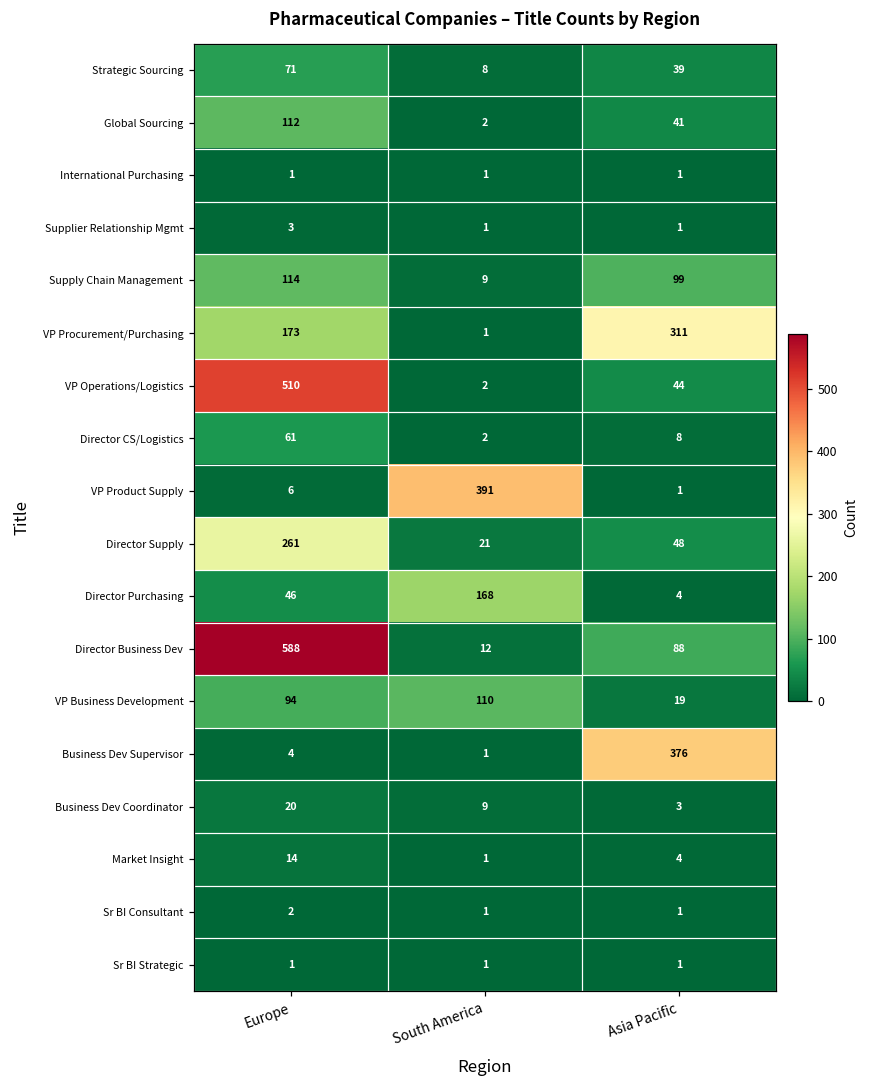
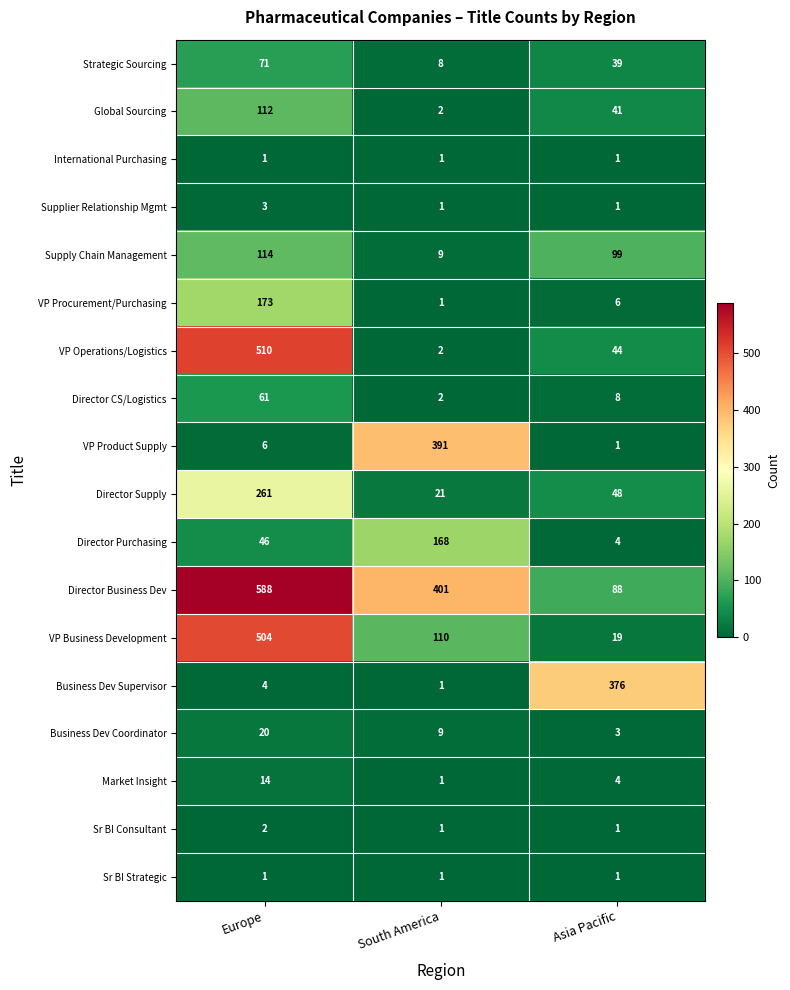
VP Procurement/Purchasing, Asia Pacific: 311 -> 6
Director Business Dev, South America: 12 -> 401
VP Business Development, Europe: 94 -> 504
